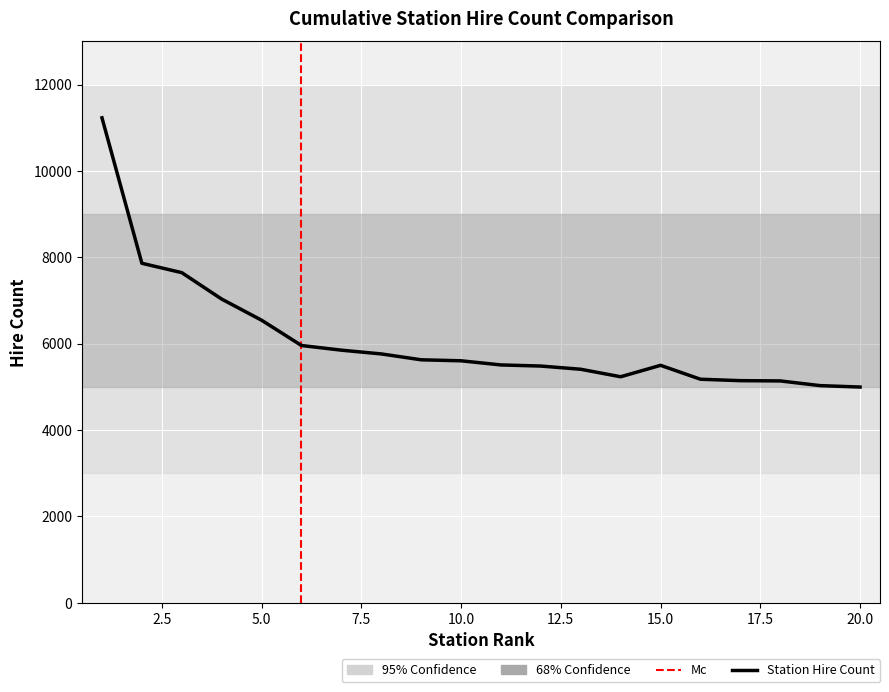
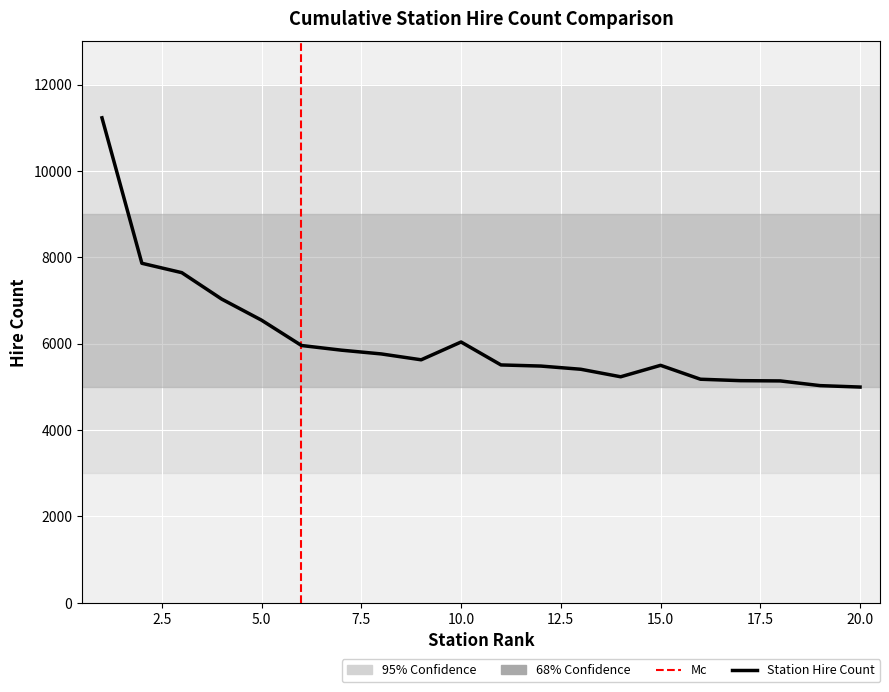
10.0: 5600 -> 6000
